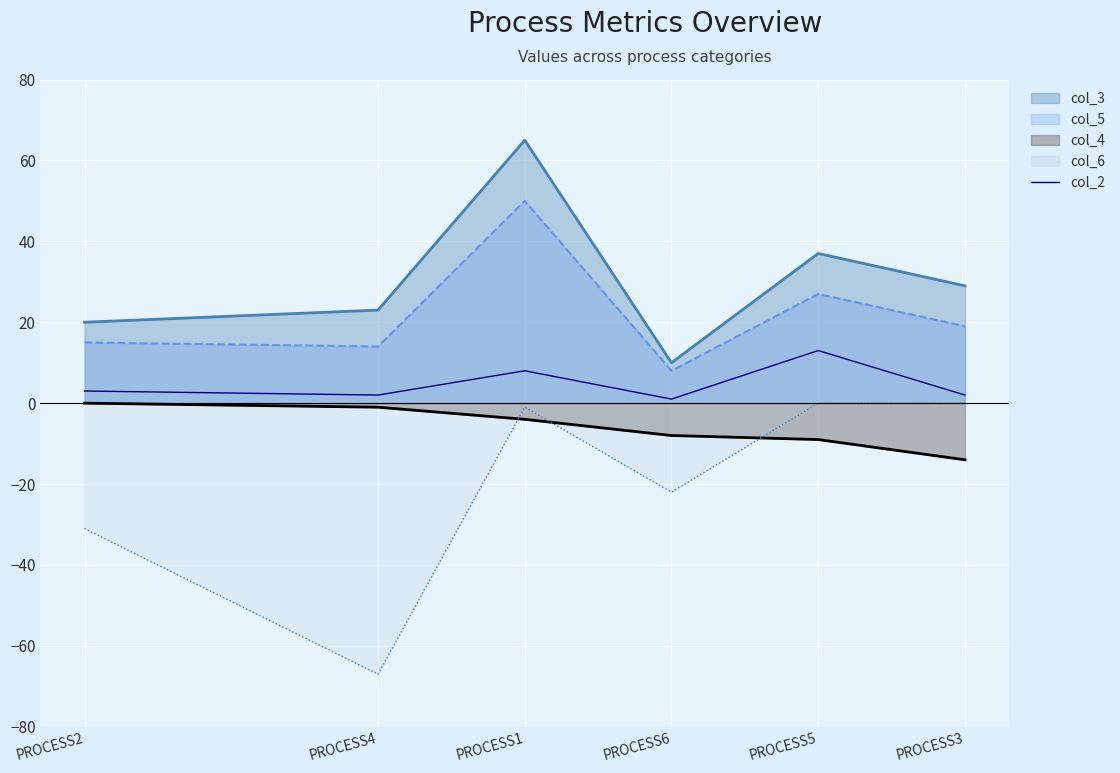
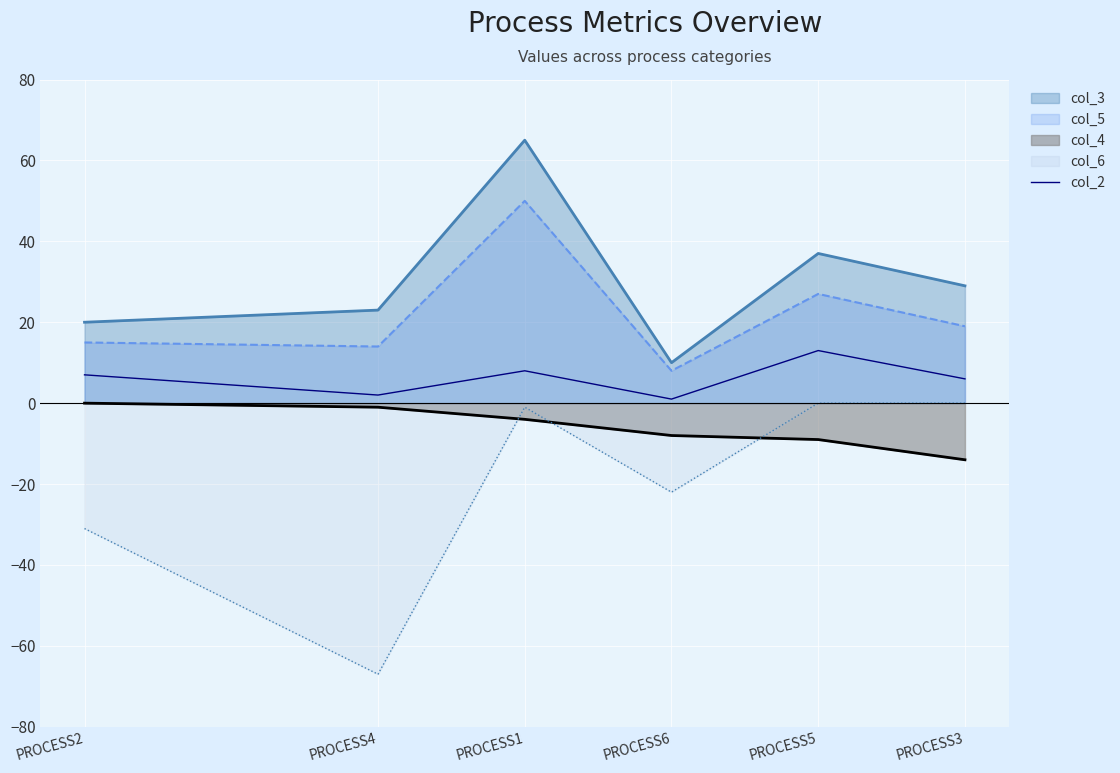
col_2, PROCESS2: 3 -> 7
col_2, PROCESS3: 2 -> 6
